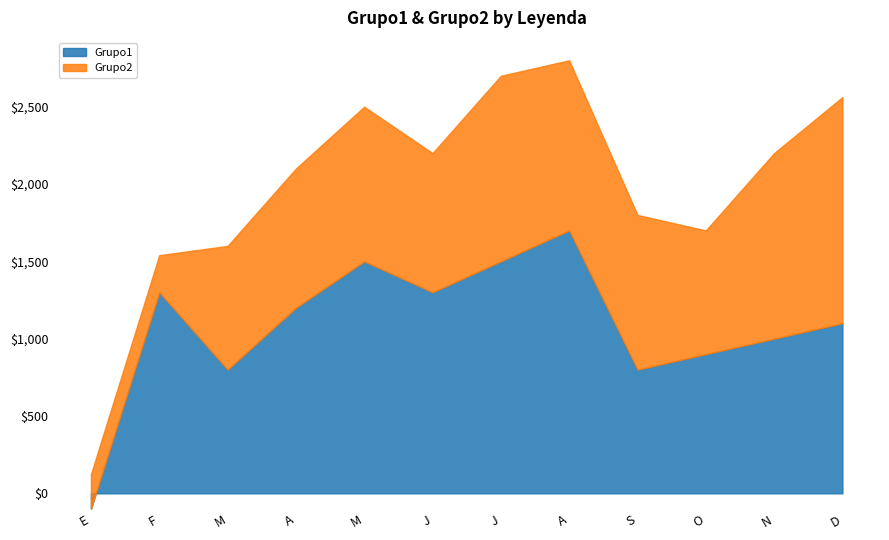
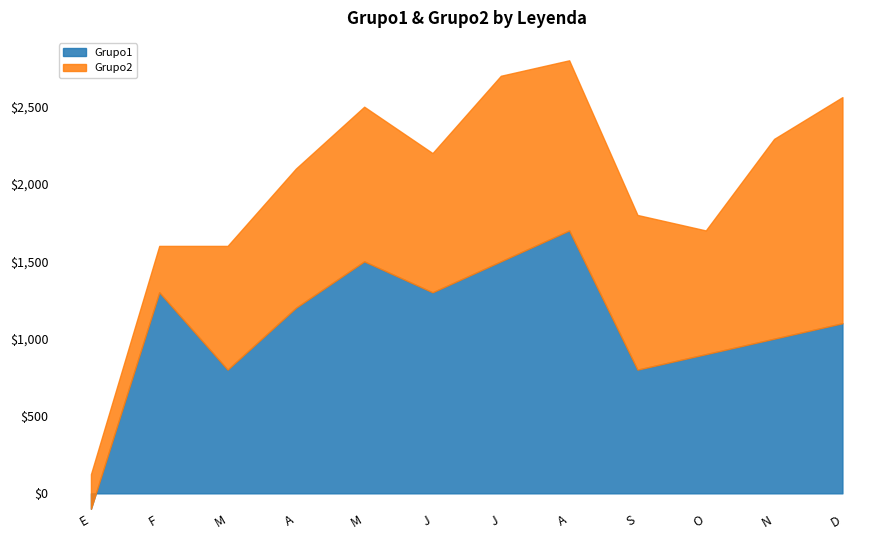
Grupo2, F: $240 -> $300
Grupo2, N: $1,200 -> $1,290
